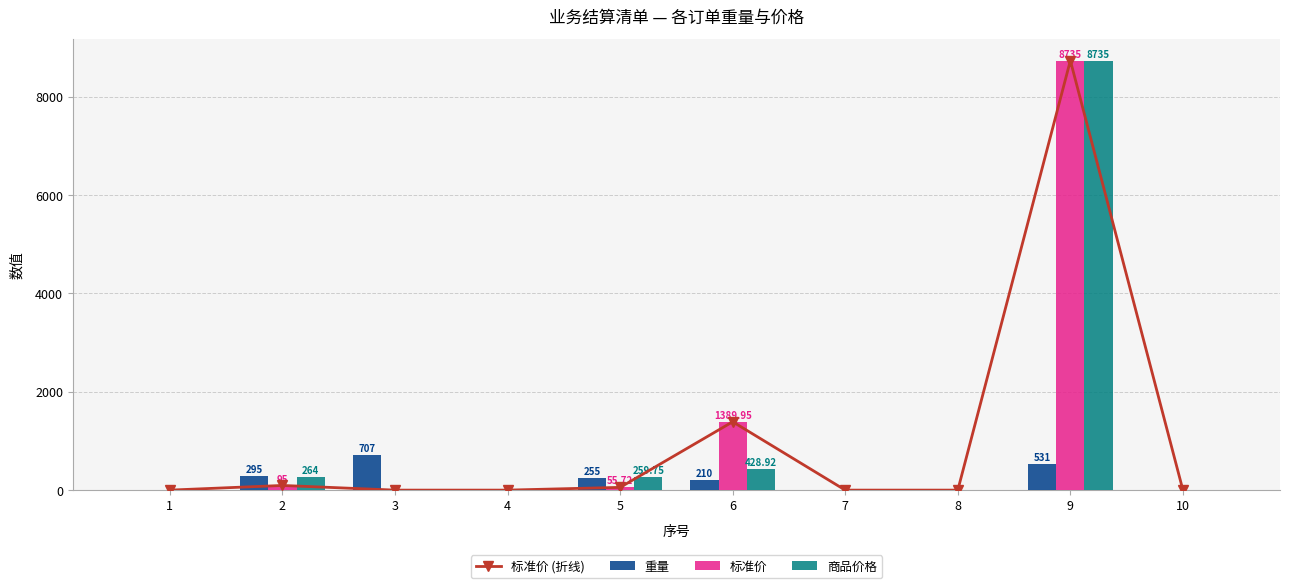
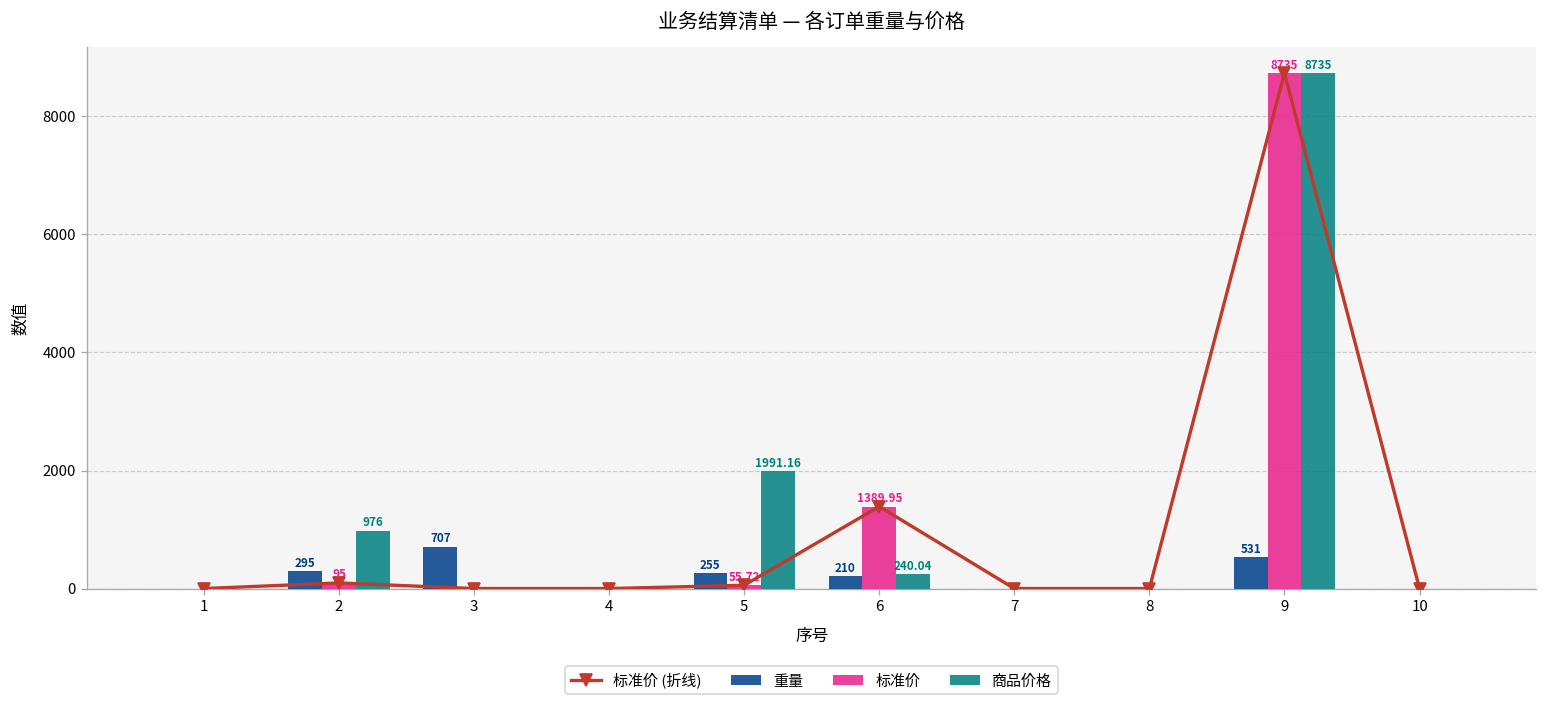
商品价格, 2: 264 -> 976
商品价格, 5: 259.75 -> 1991.16
商品价格, 6: 428.92 -> 240.04
